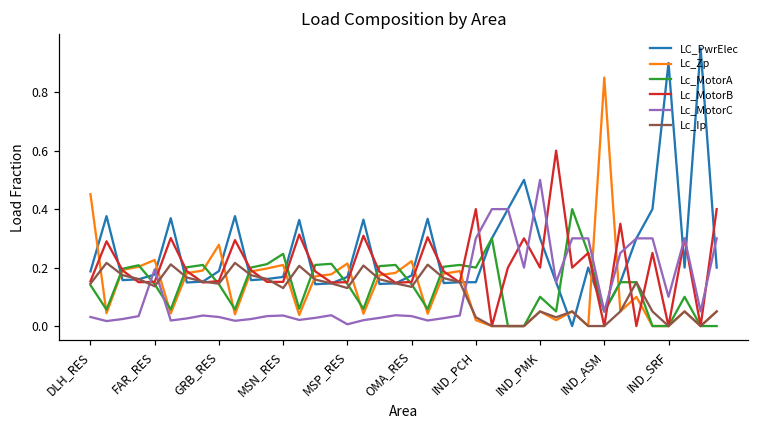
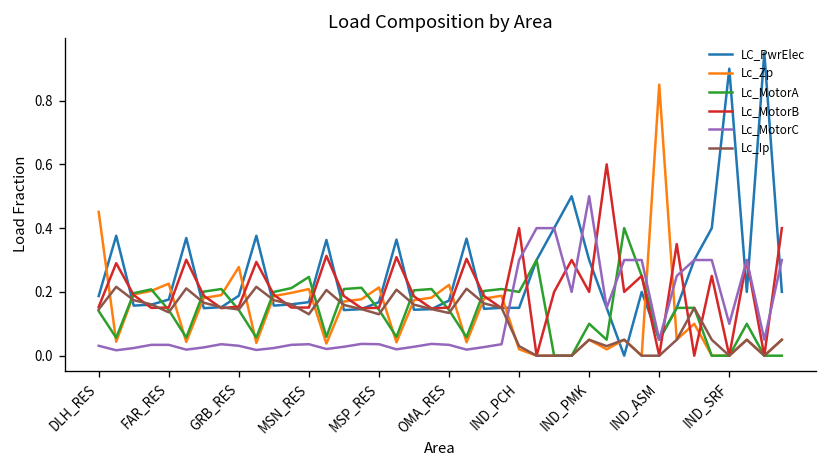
Lc_MotorC, FAR_RES: 0.19 -> 0.03
Lc_MotorC, MSP_RES: 0.01 -> 0.04
